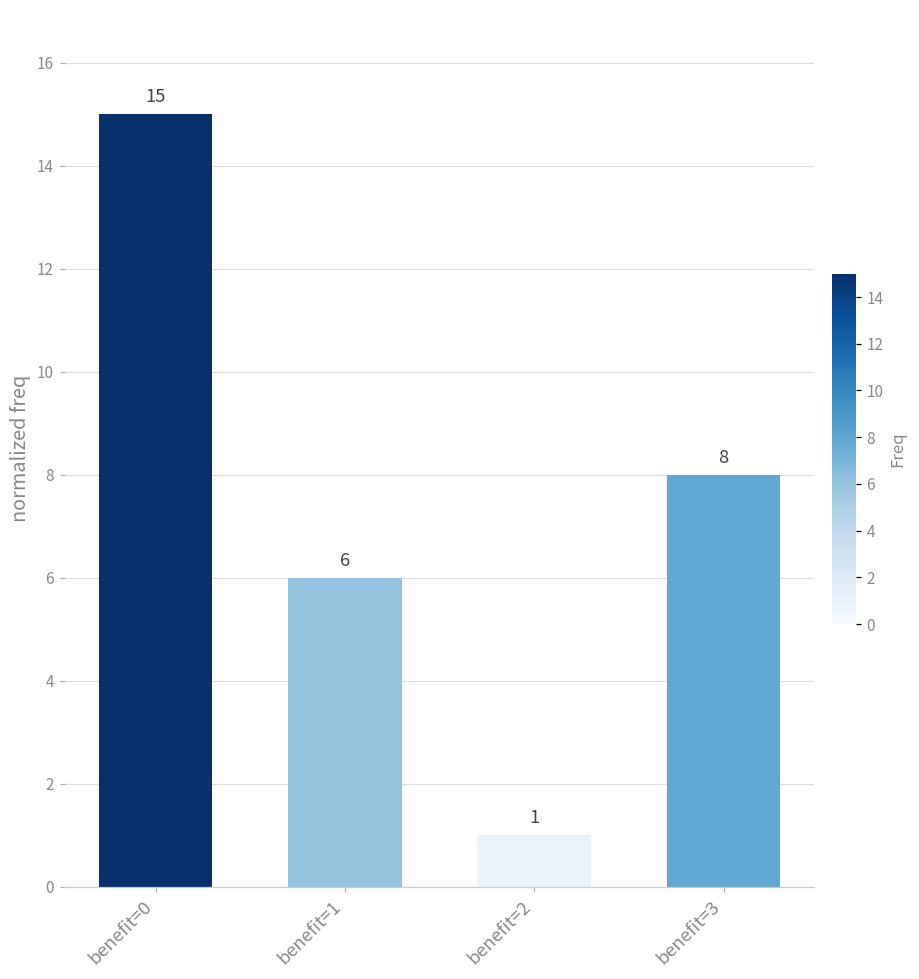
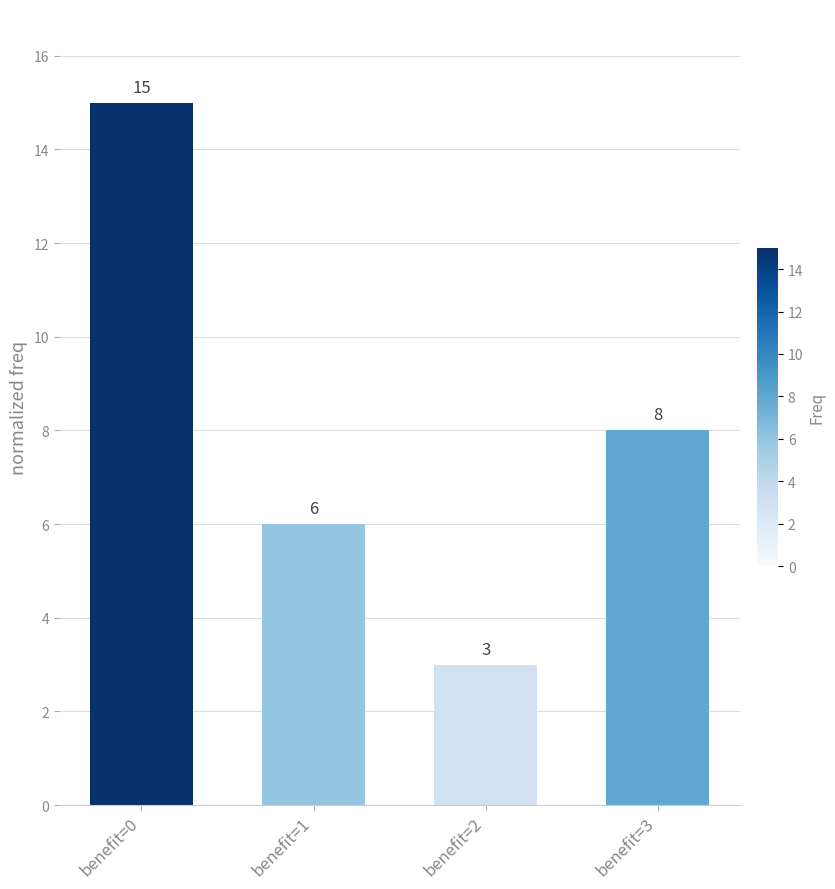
benefit=2: 1 -> 3
